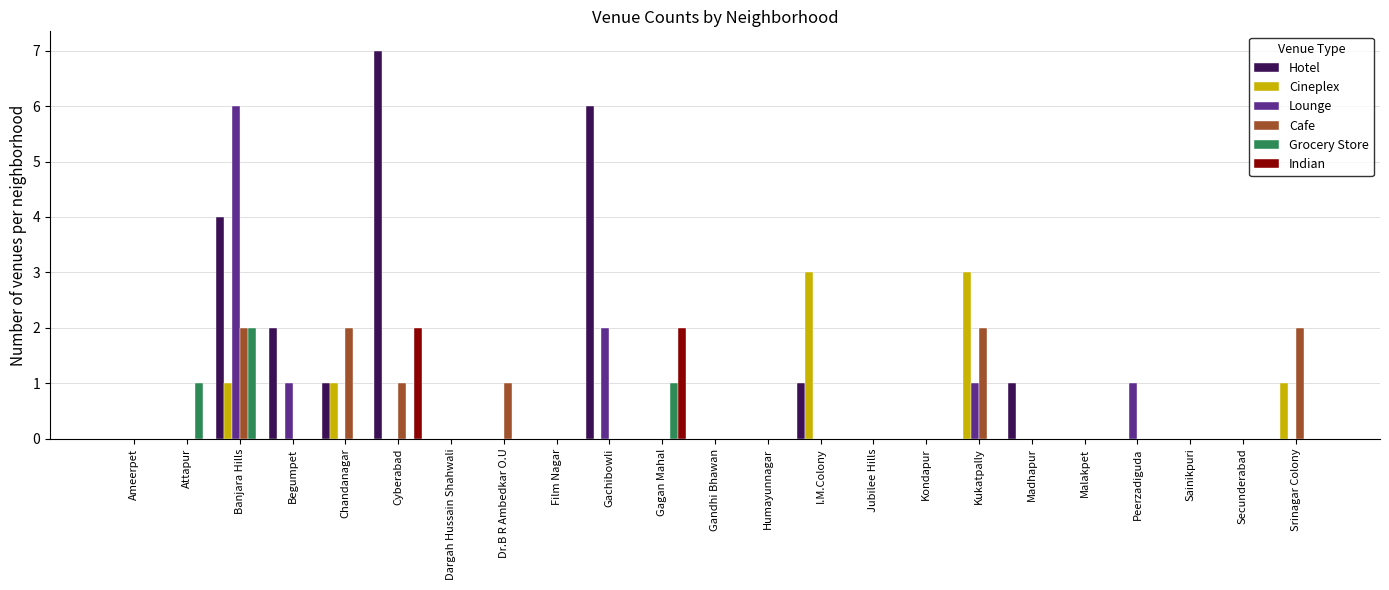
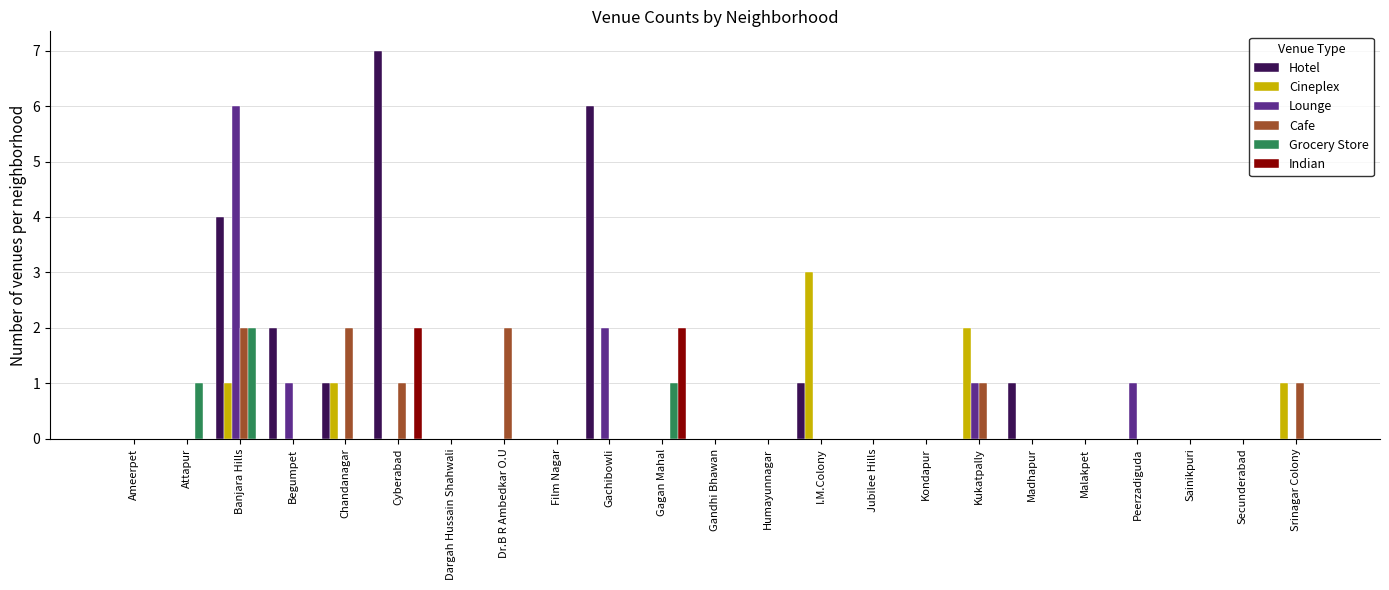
Cafe, Dr.B R Ambedkar O.U: 1 -> 2
Cineplex, Kukatpally: 3 -> 2
Cafe, Kukatpally: 2 -> 1
Cafe, Srinagar Colony: 2 -> 1
